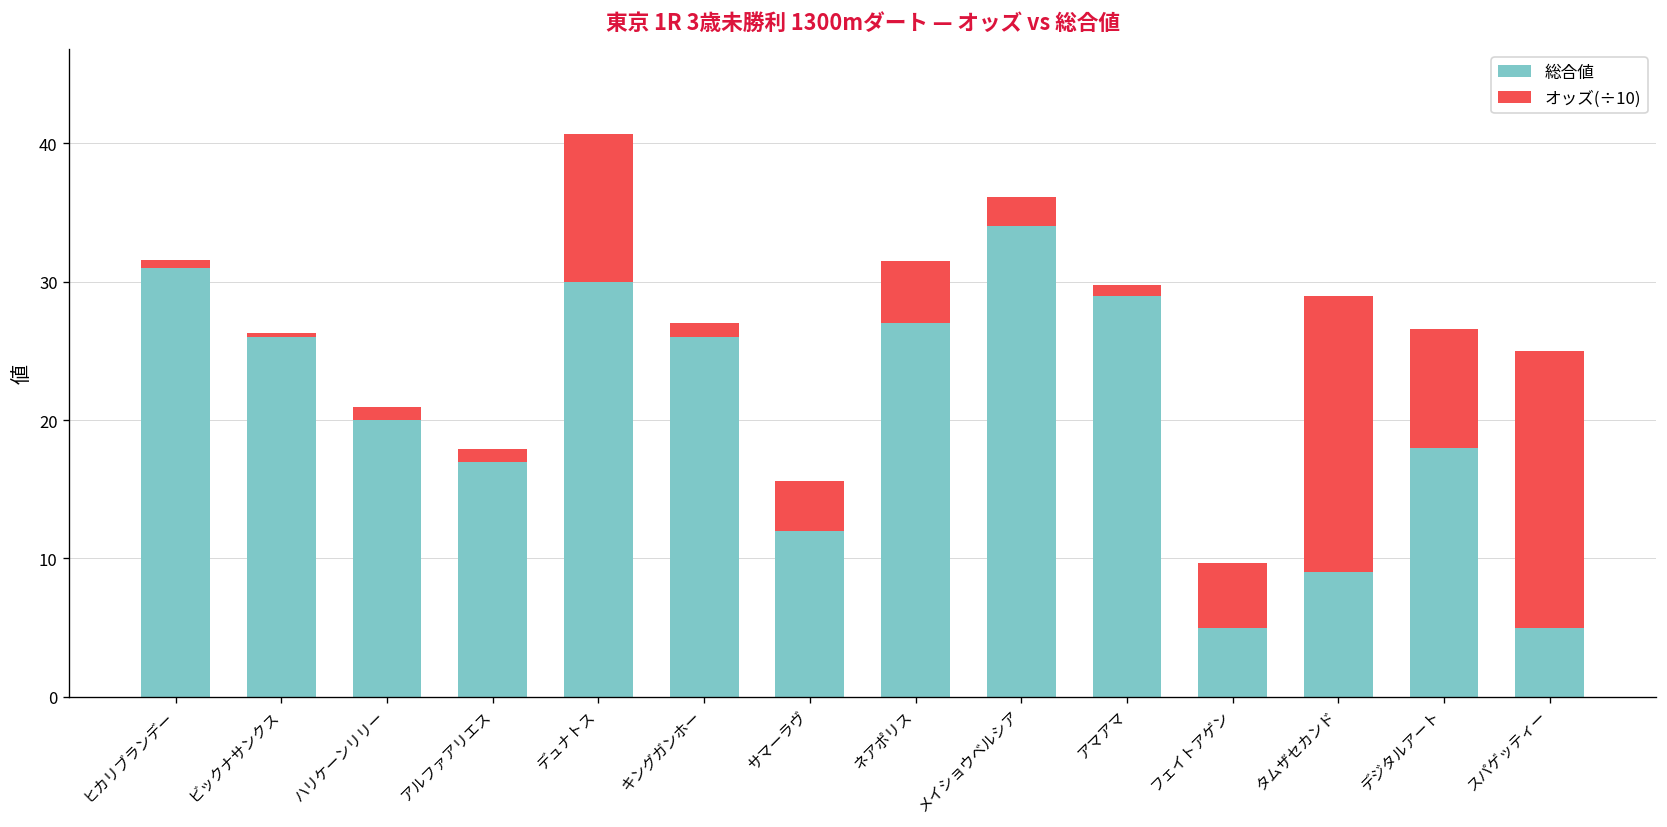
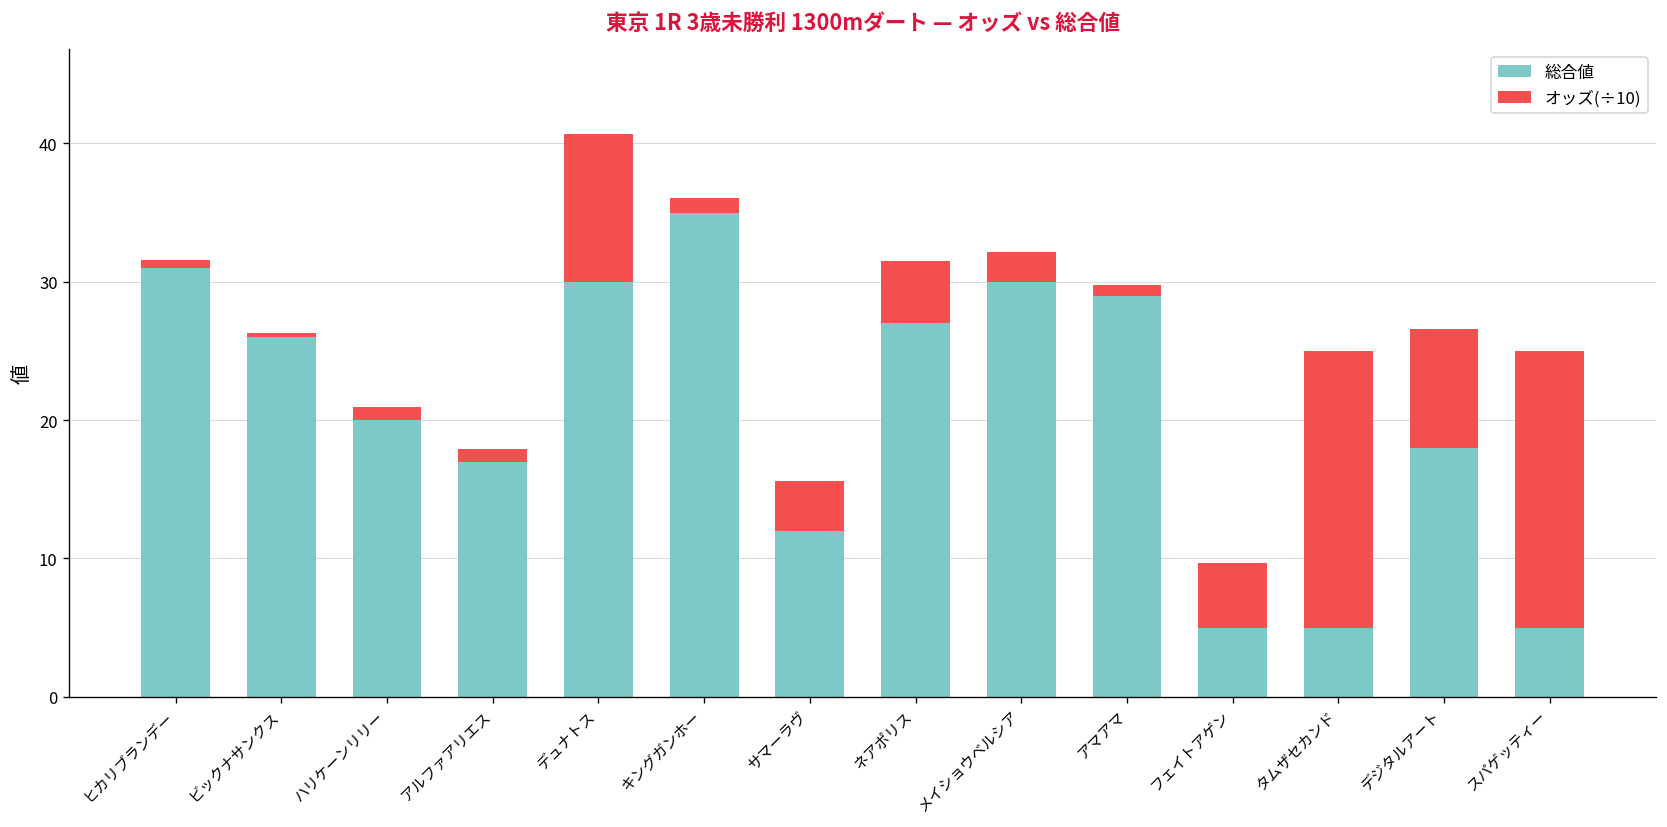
総合値, キングガンホー: 26 -> 35
総合値, メイショウベルシア: 34 -> 30
総合値, タムザセカンド: 9 -> 5
